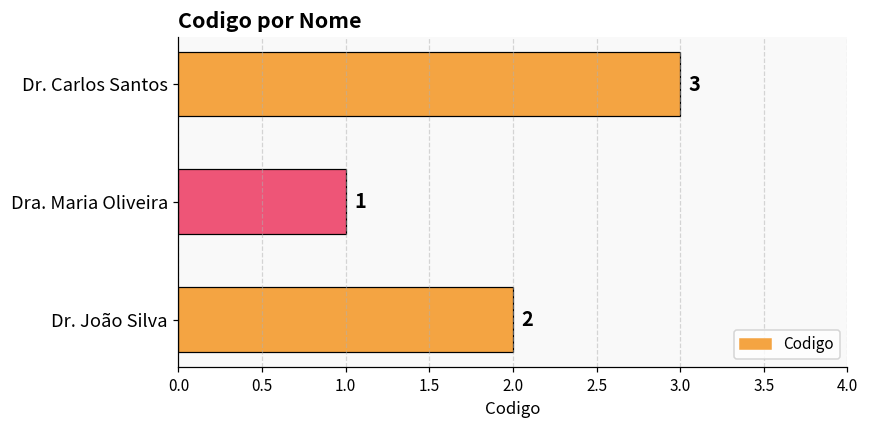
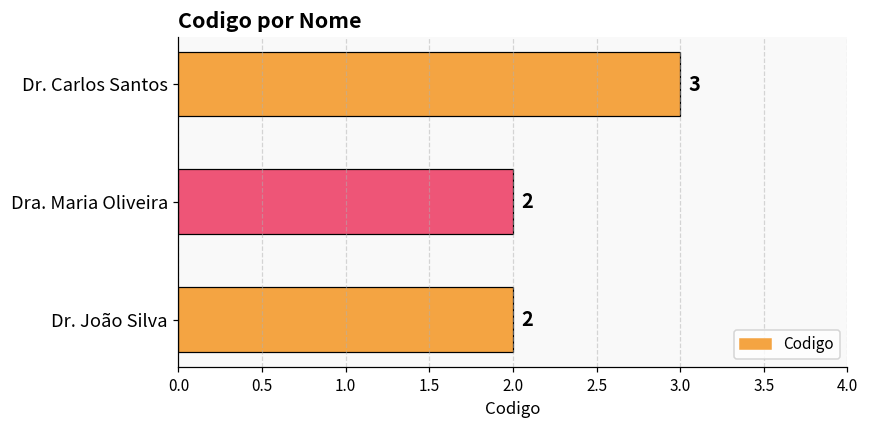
Dra. Maria Oliveira: 1 -> 2
